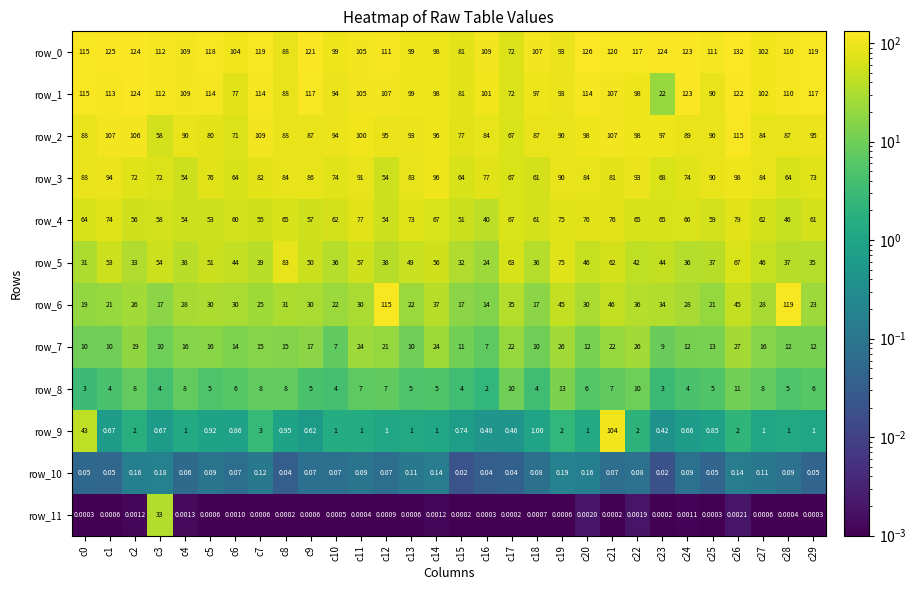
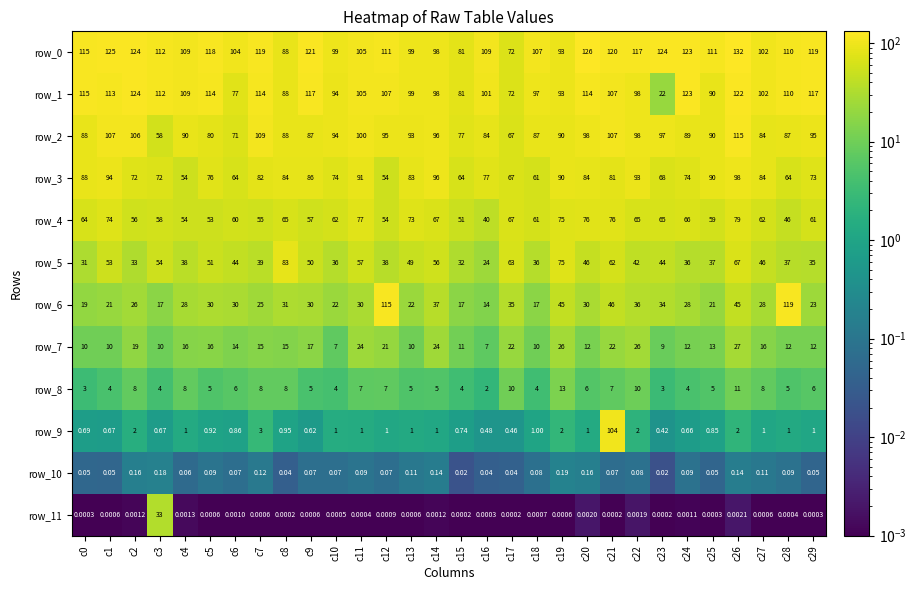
row_9, c0: 43 -> 0.69
